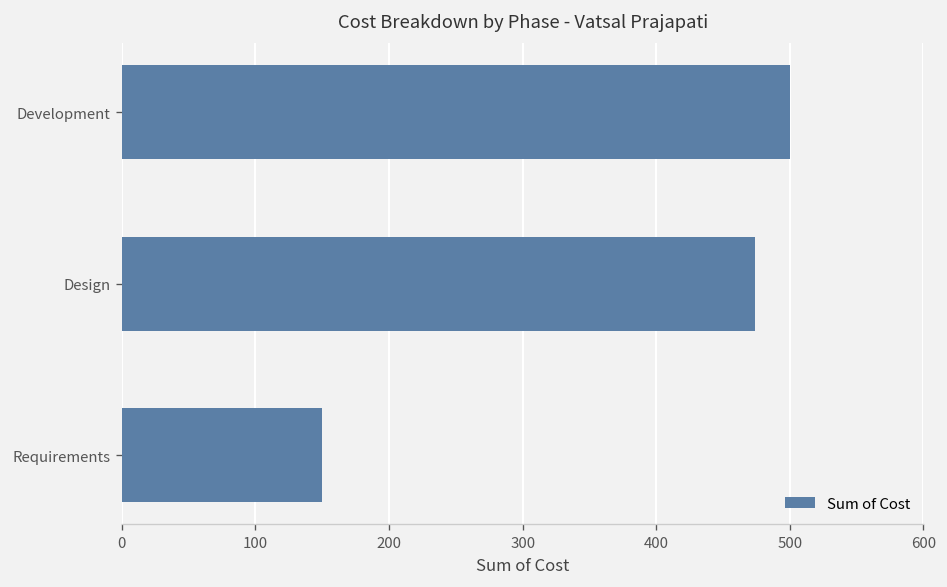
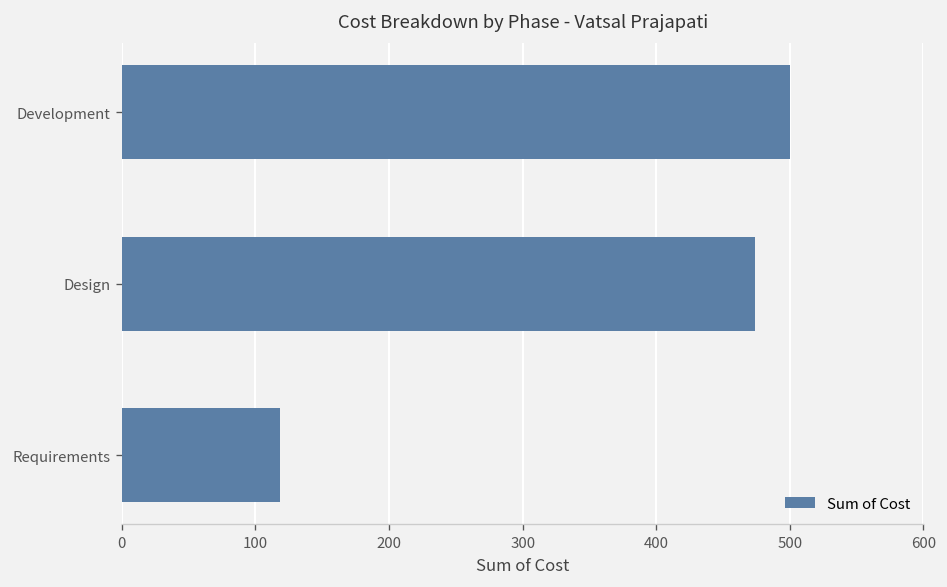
Requirements: 150 -> 118
